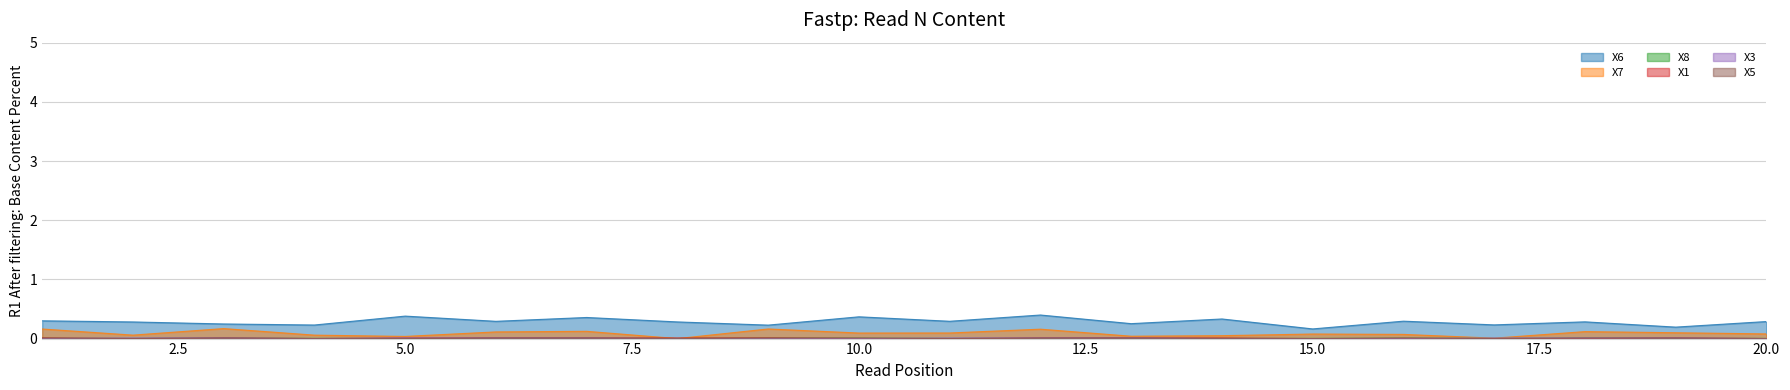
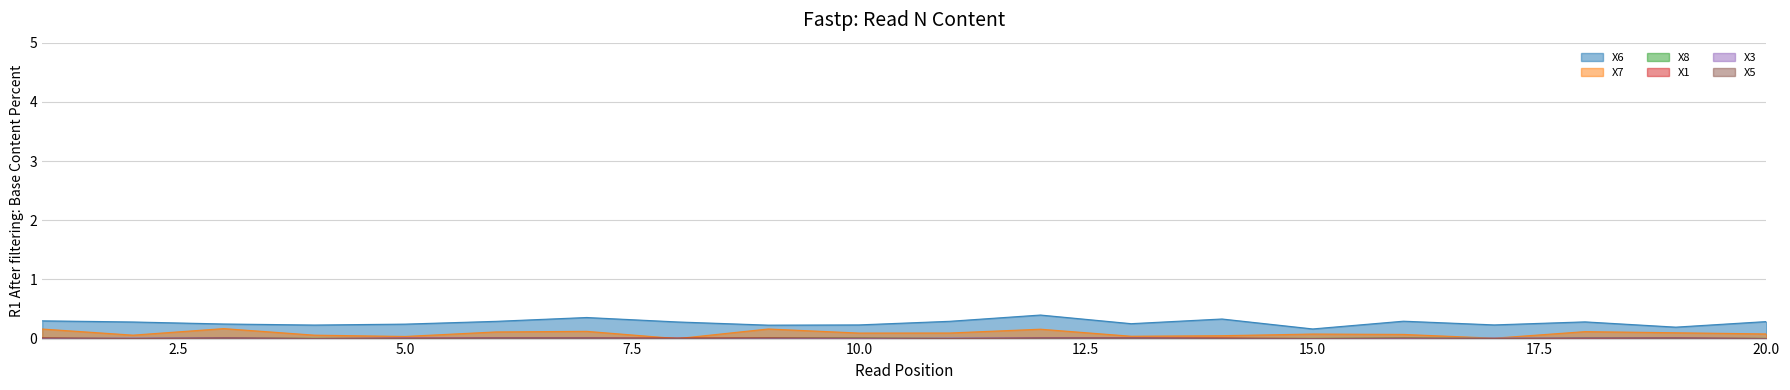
X6, 5.0: 0.4 -> 0.2
X6, 10.0: 0.4 -> 0.2
